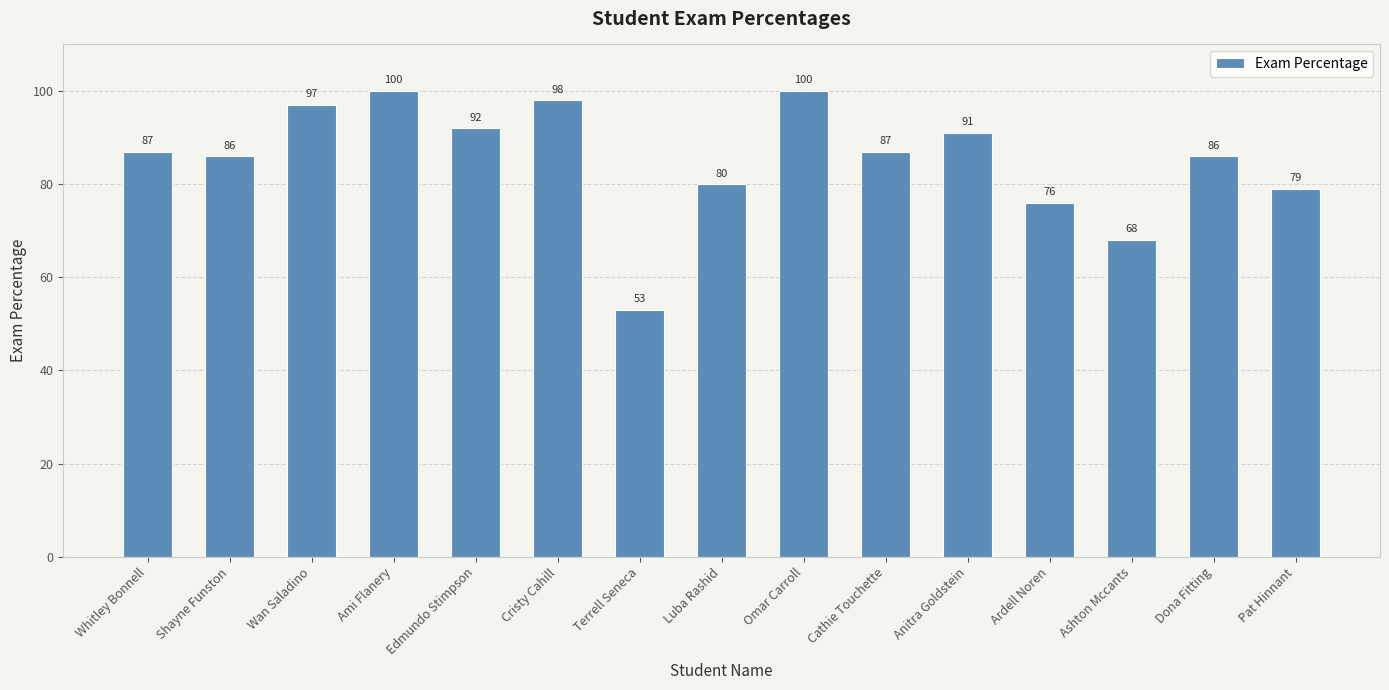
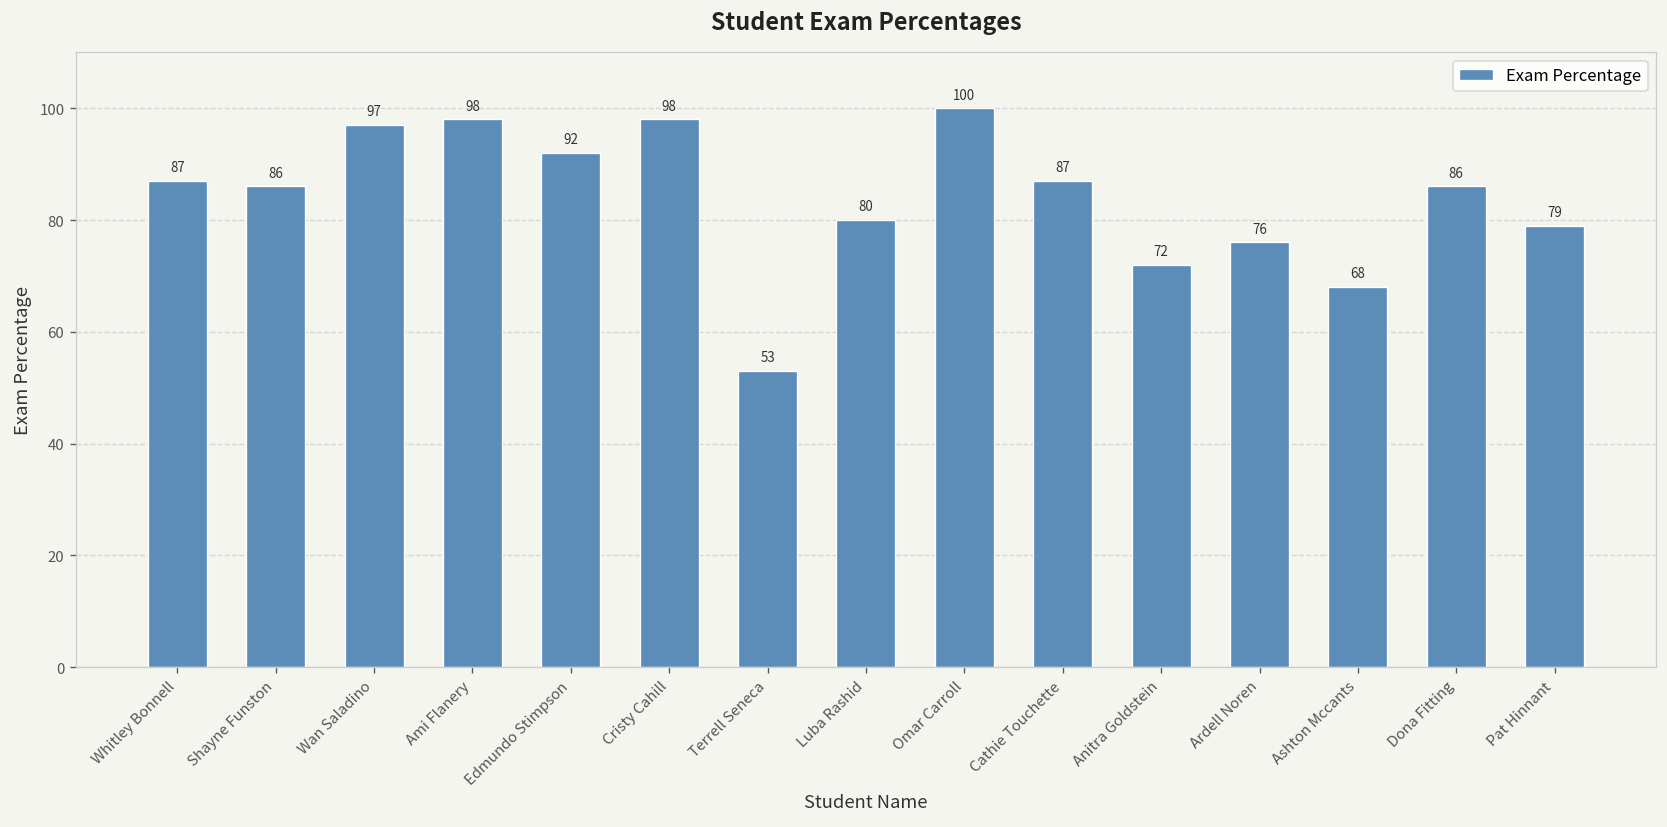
Ami Flanery: 100 -> 98
Anitra Goldstein: 91 -> 72
